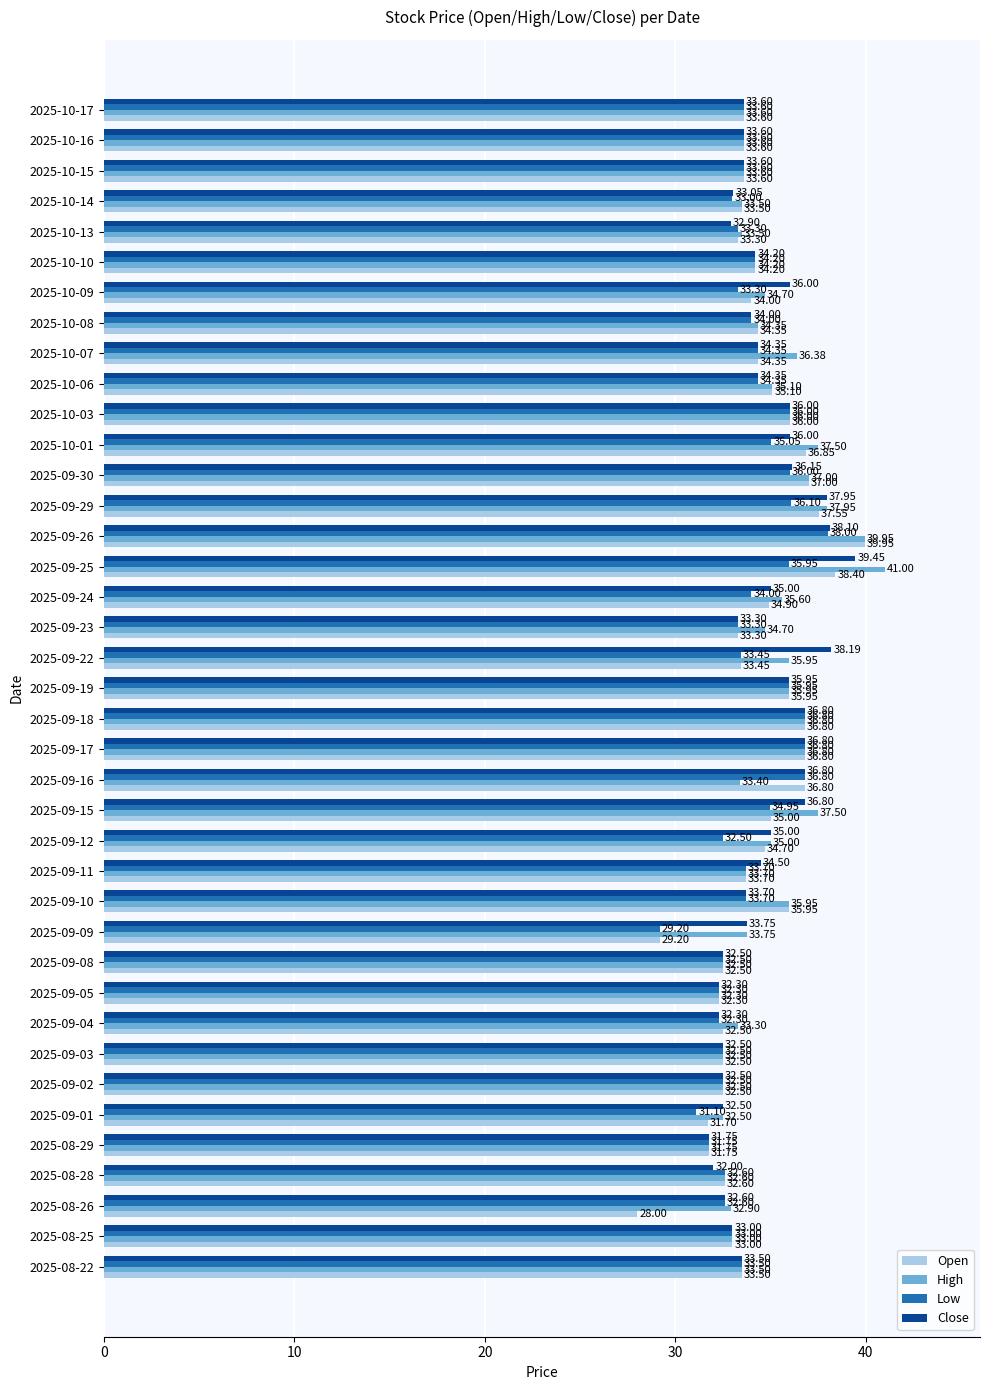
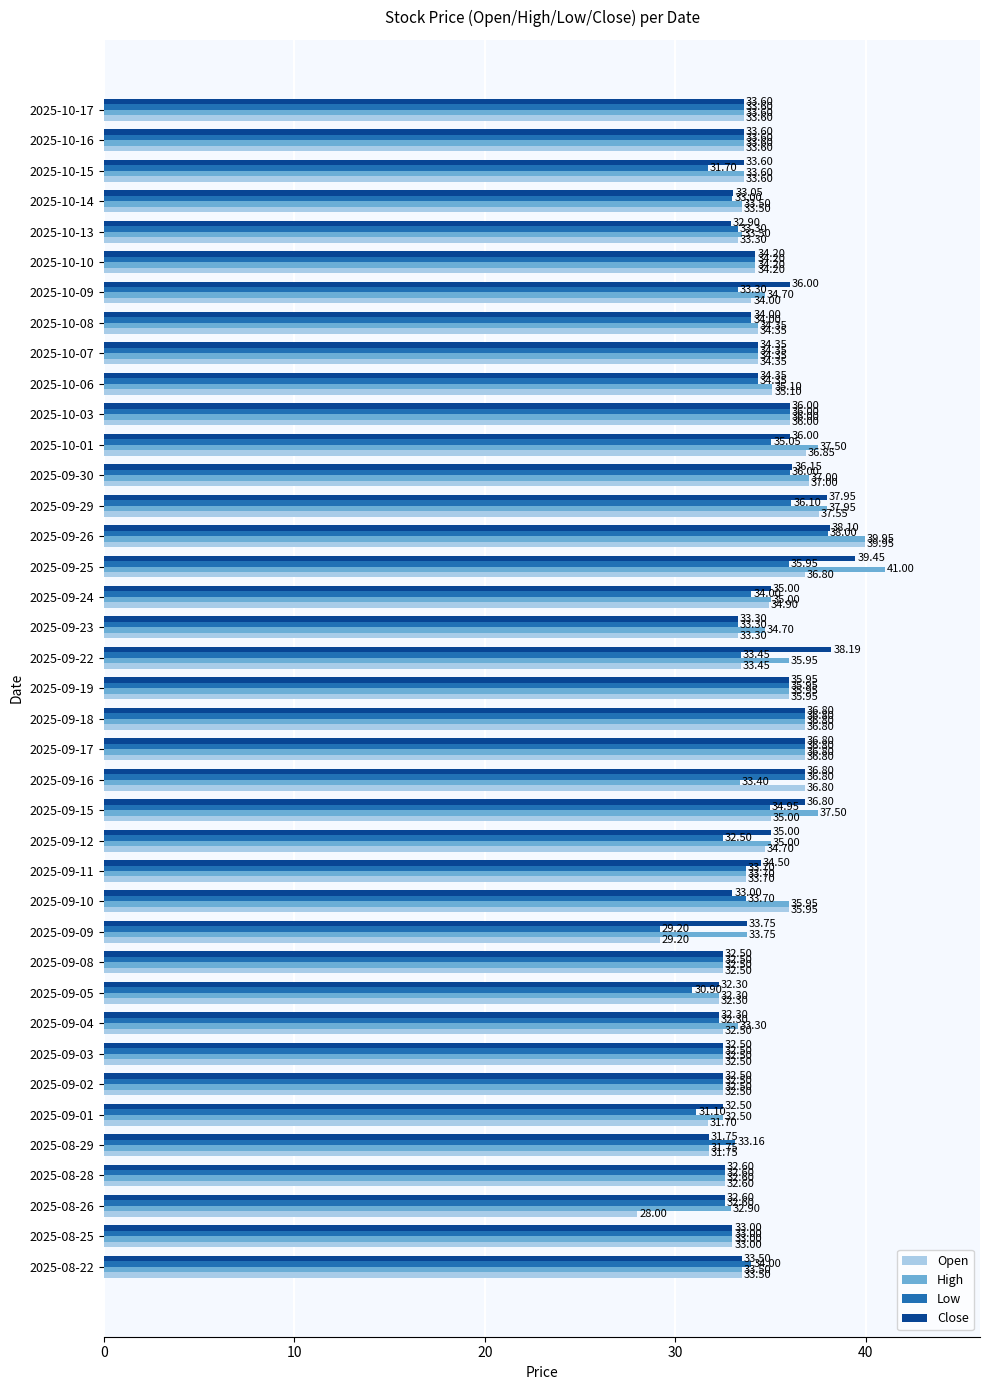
Low, 2025-10-15: 33.60 -> 31.70
High, 2025-10-07: 36.38 -> 34.35
Open, 2025-09-25: 38.40 -> 36.80
High, 2025-09-24: 35.60 -> 35.00
Close, 2025-09-10: 33.70 -> 33.00
Low, 2025-09-05: 32.30 -> 30.90
Low, 2025-08-29: 31.75 -> 33.16
Close, 2025-08-28: 32.00 -> 32.60
Low, 2025-08-22: 33.50 -> 34.00
